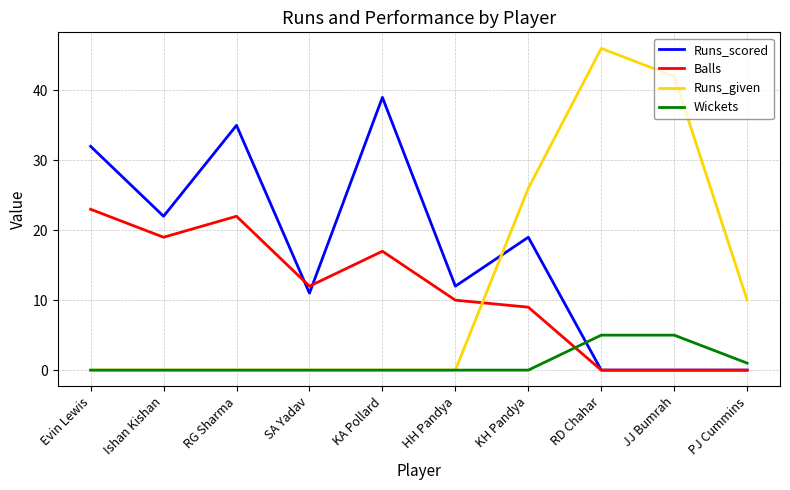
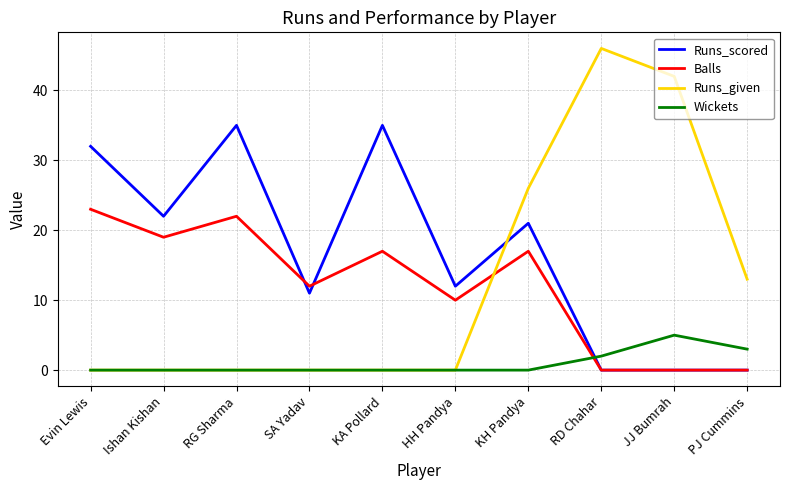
Runs_scored, KA Pollard: 39 -> 35
Runs_scored, KH Pandya: 19 -> 21
Balls, KH Pandya: 9 -> 17
Wickets, RD Chahar: 5 -> 2
Runs_given, PJ Cummins: 10 -> 13
Wickets, PJ Cummins: 1 -> 3
